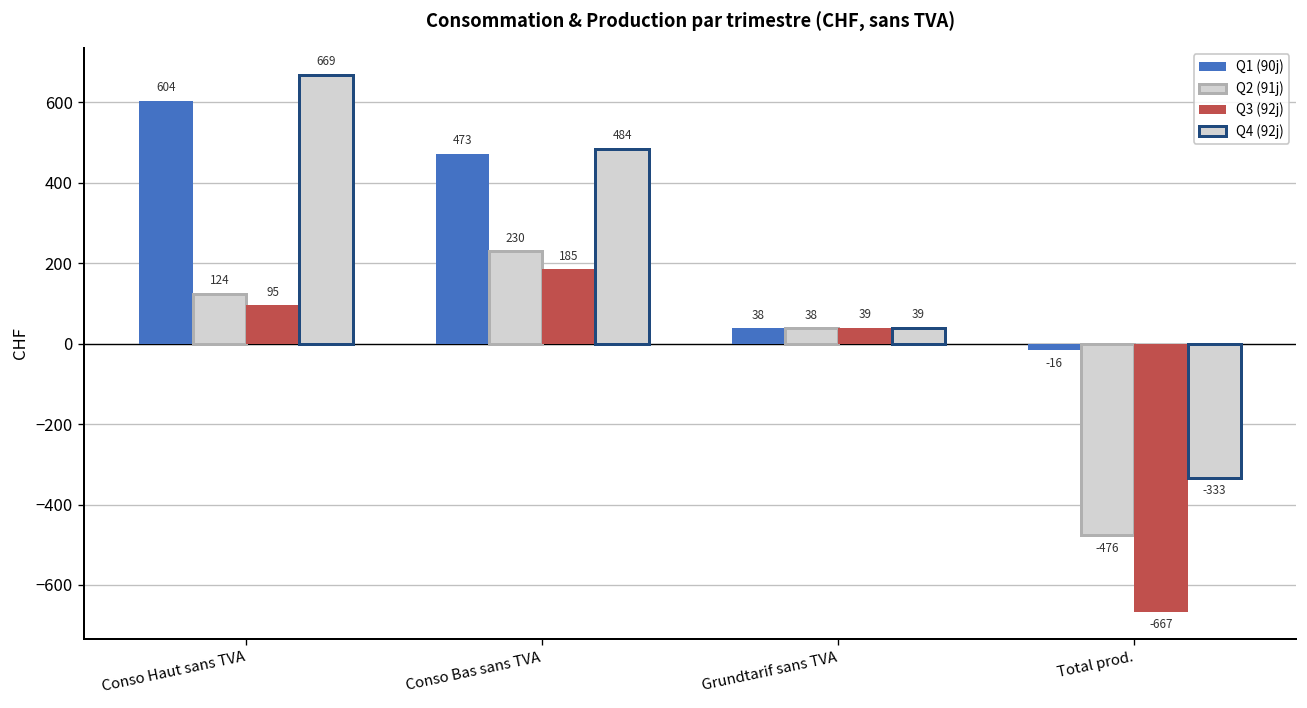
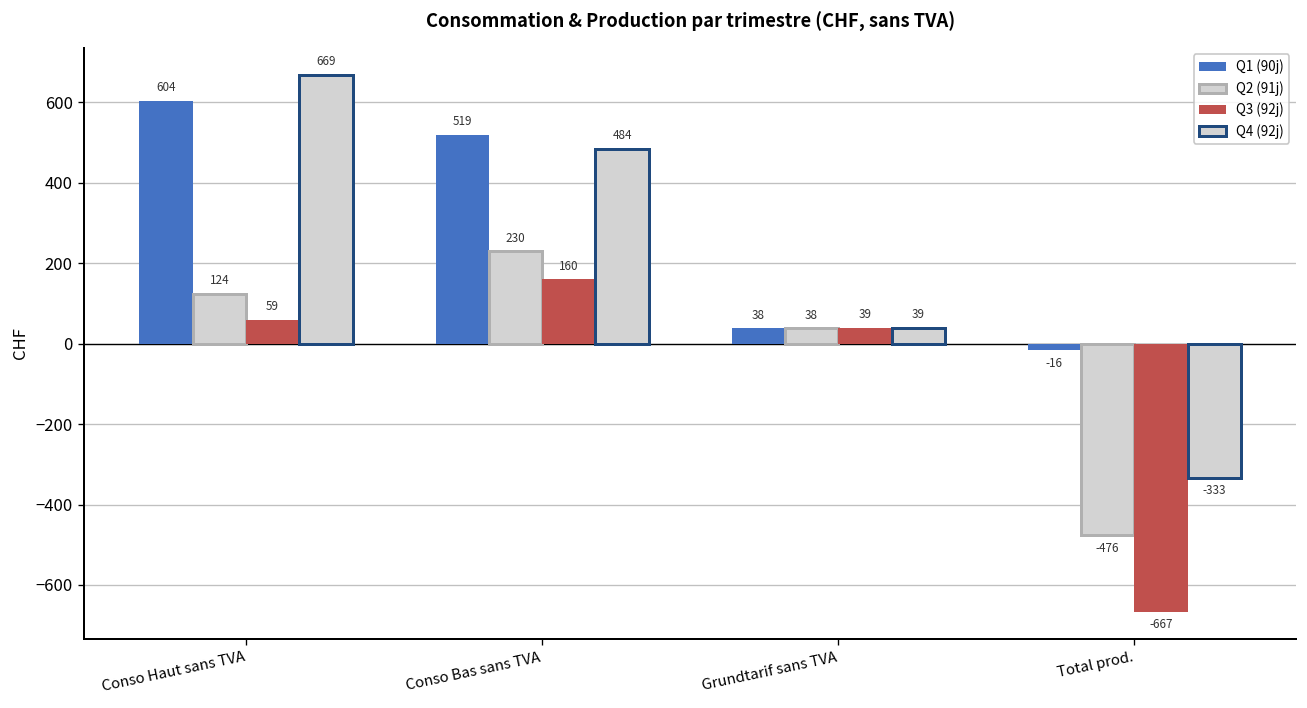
Q3 (92j), Conso Haut sans TVA: 95 -> 59
Q1 (90j), Conso Bas sans TVA: 473 -> 519
Q3 (92j), Conso Bas sans TVA: 185 -> 160
